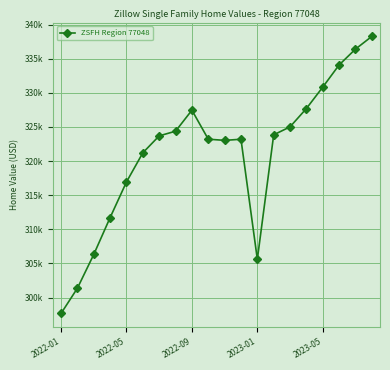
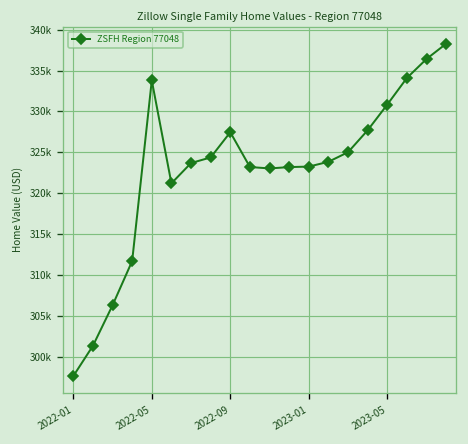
2022-05: 317000 -> 334000
2023-01: 306000 -> 323000
